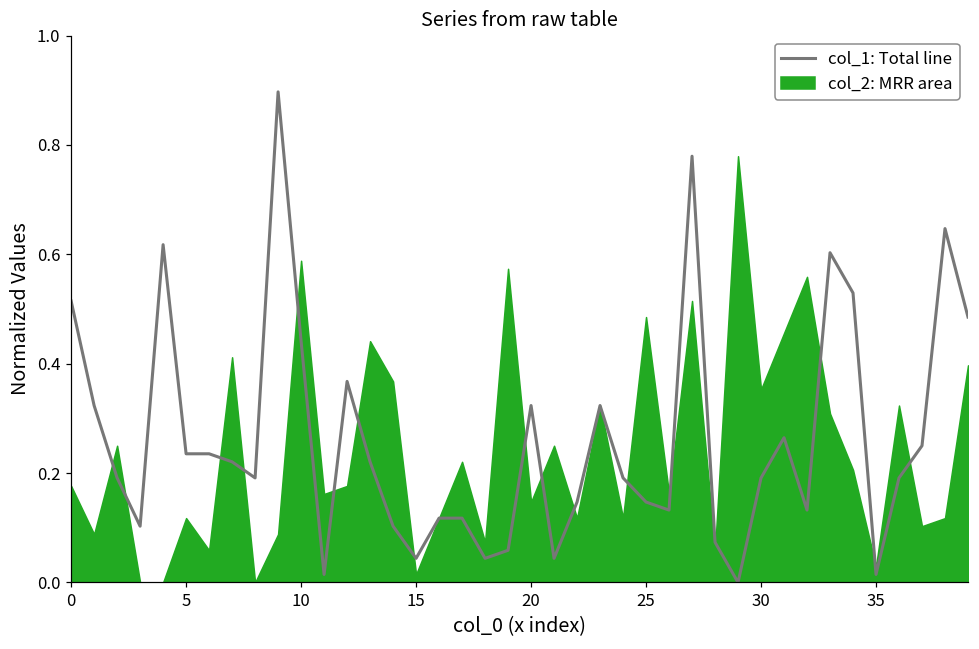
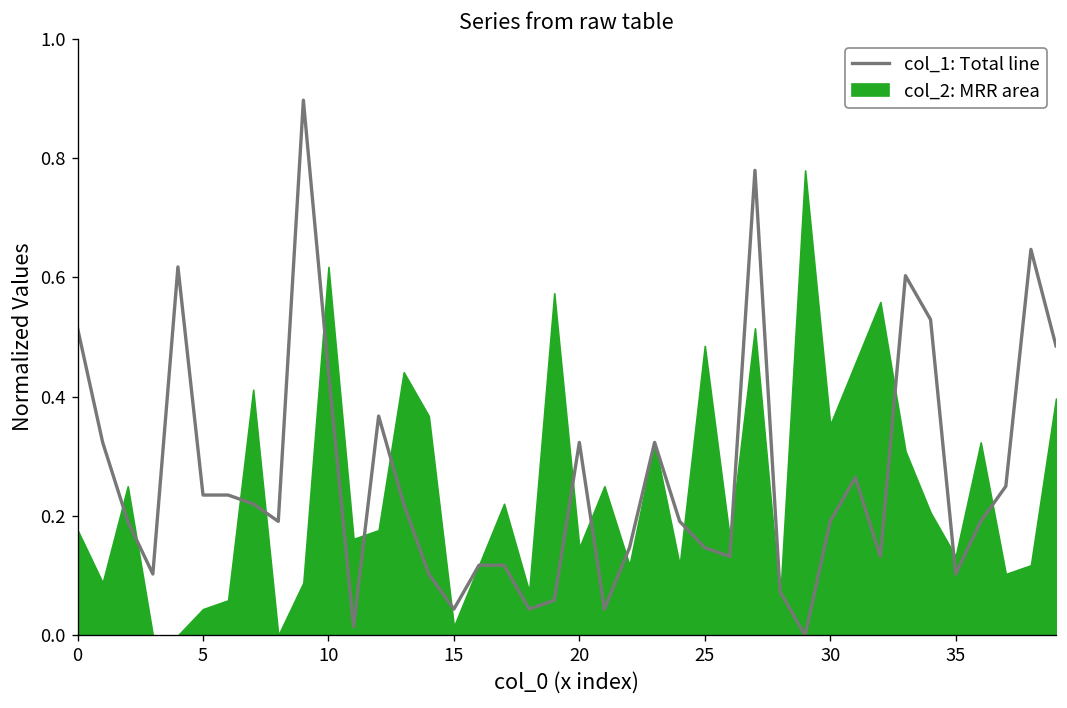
col_2: MRR area, 5: 0.12 -> 0.04
col_2: MRR area, 10: 0.59 -> 0.62
col_1: Total line, 35: 0.01 -> 0.10
col_2: MRR area, 35: 0.03 -> 0.13
